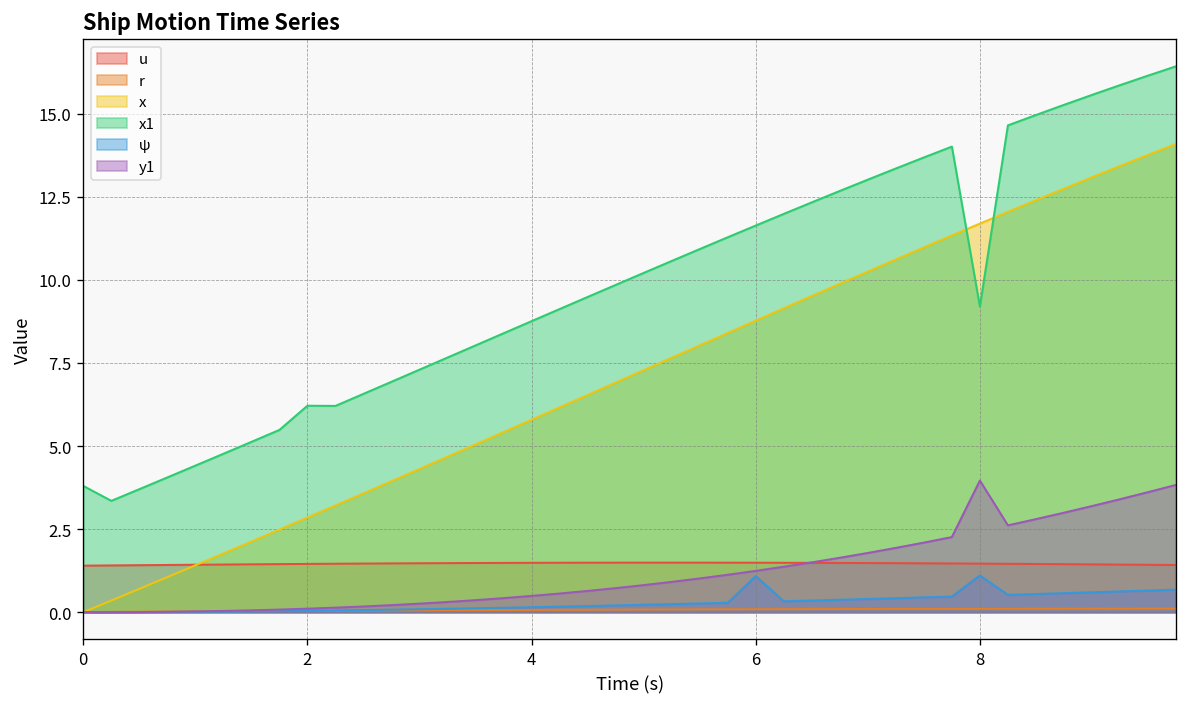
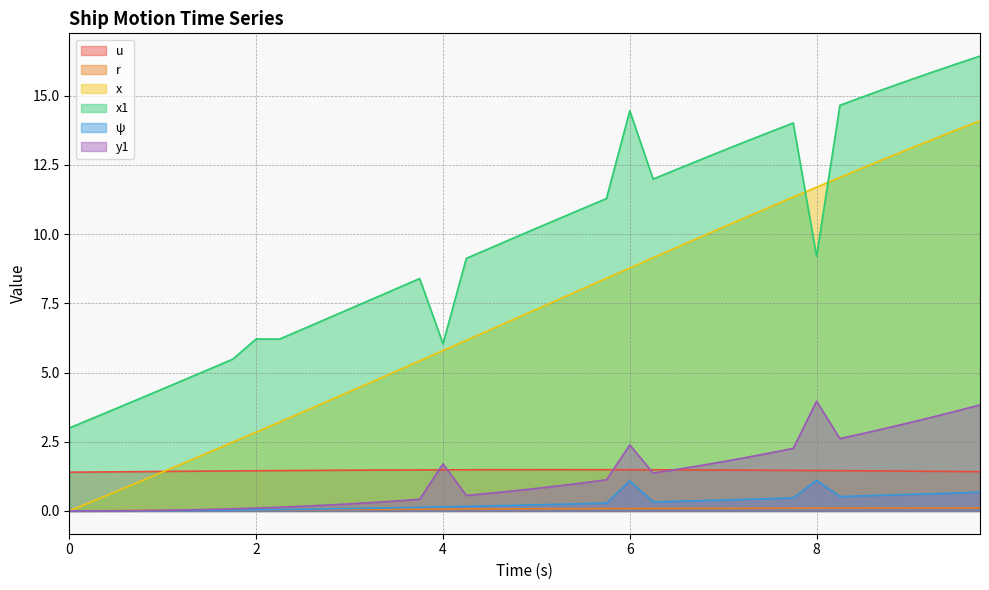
x1, 0: 3.8 -> 3.0
x1, 4: 8.8 -> 6.0
y1, 4: 0.5 -> 1.7
x1, 6: 11.6 -> 14.5
y1, 6: 1.2 -> 2.4
